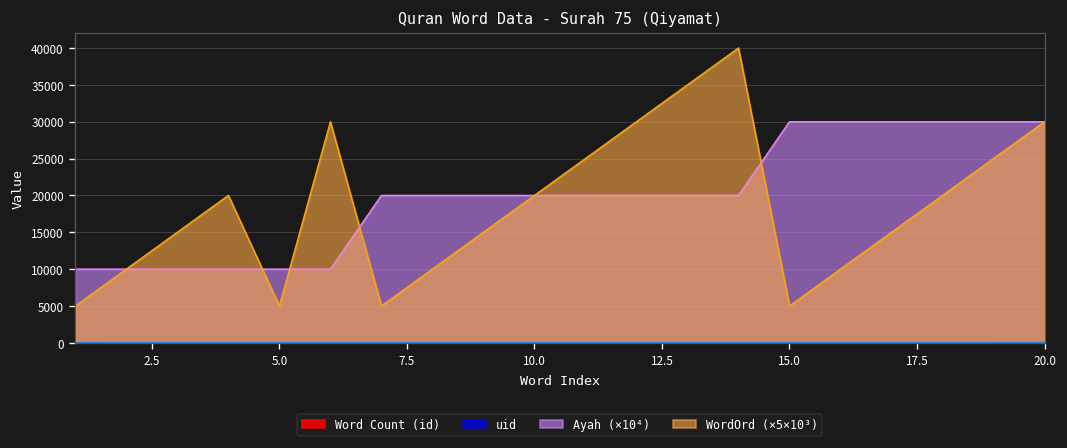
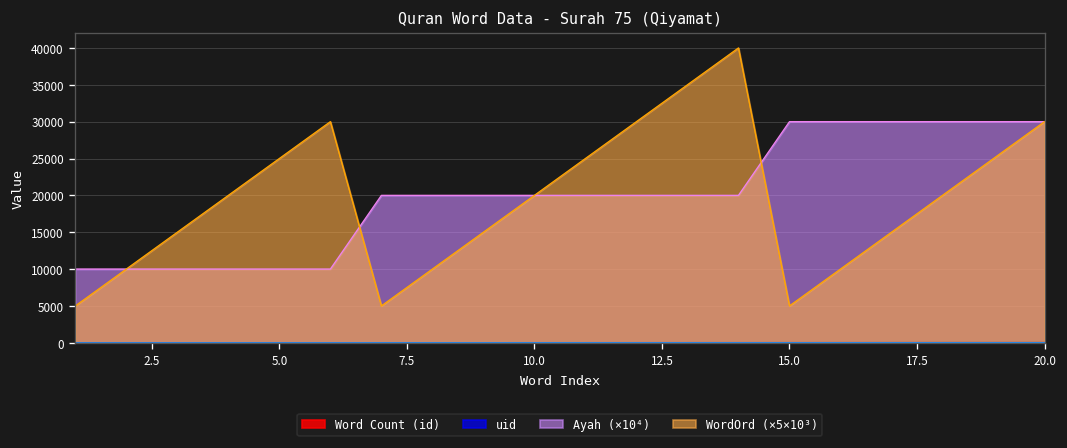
WordOrd (×5×10³), 5.0: 5000 -> 25000
